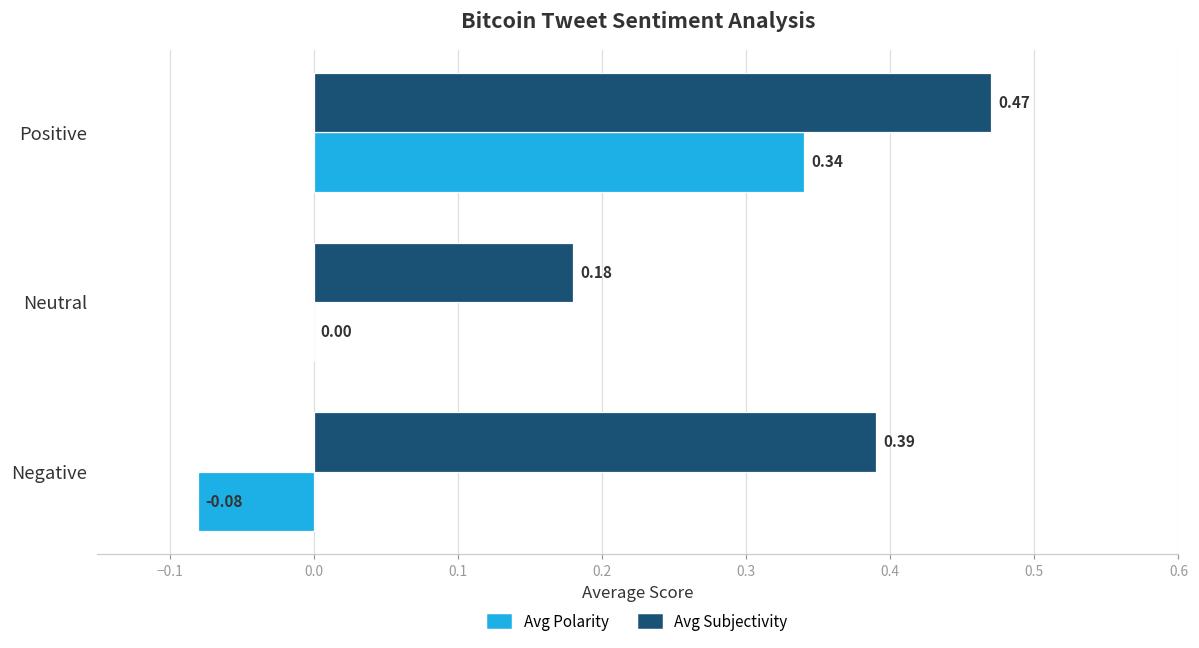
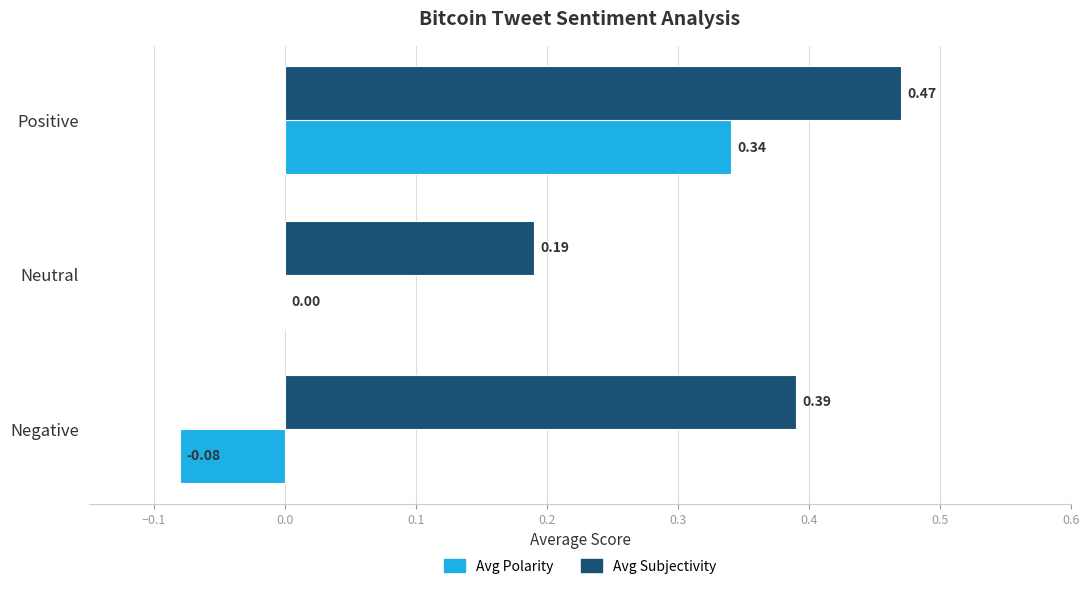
Avg Subjectivity, Neutral: 0.18 -> 0.19
